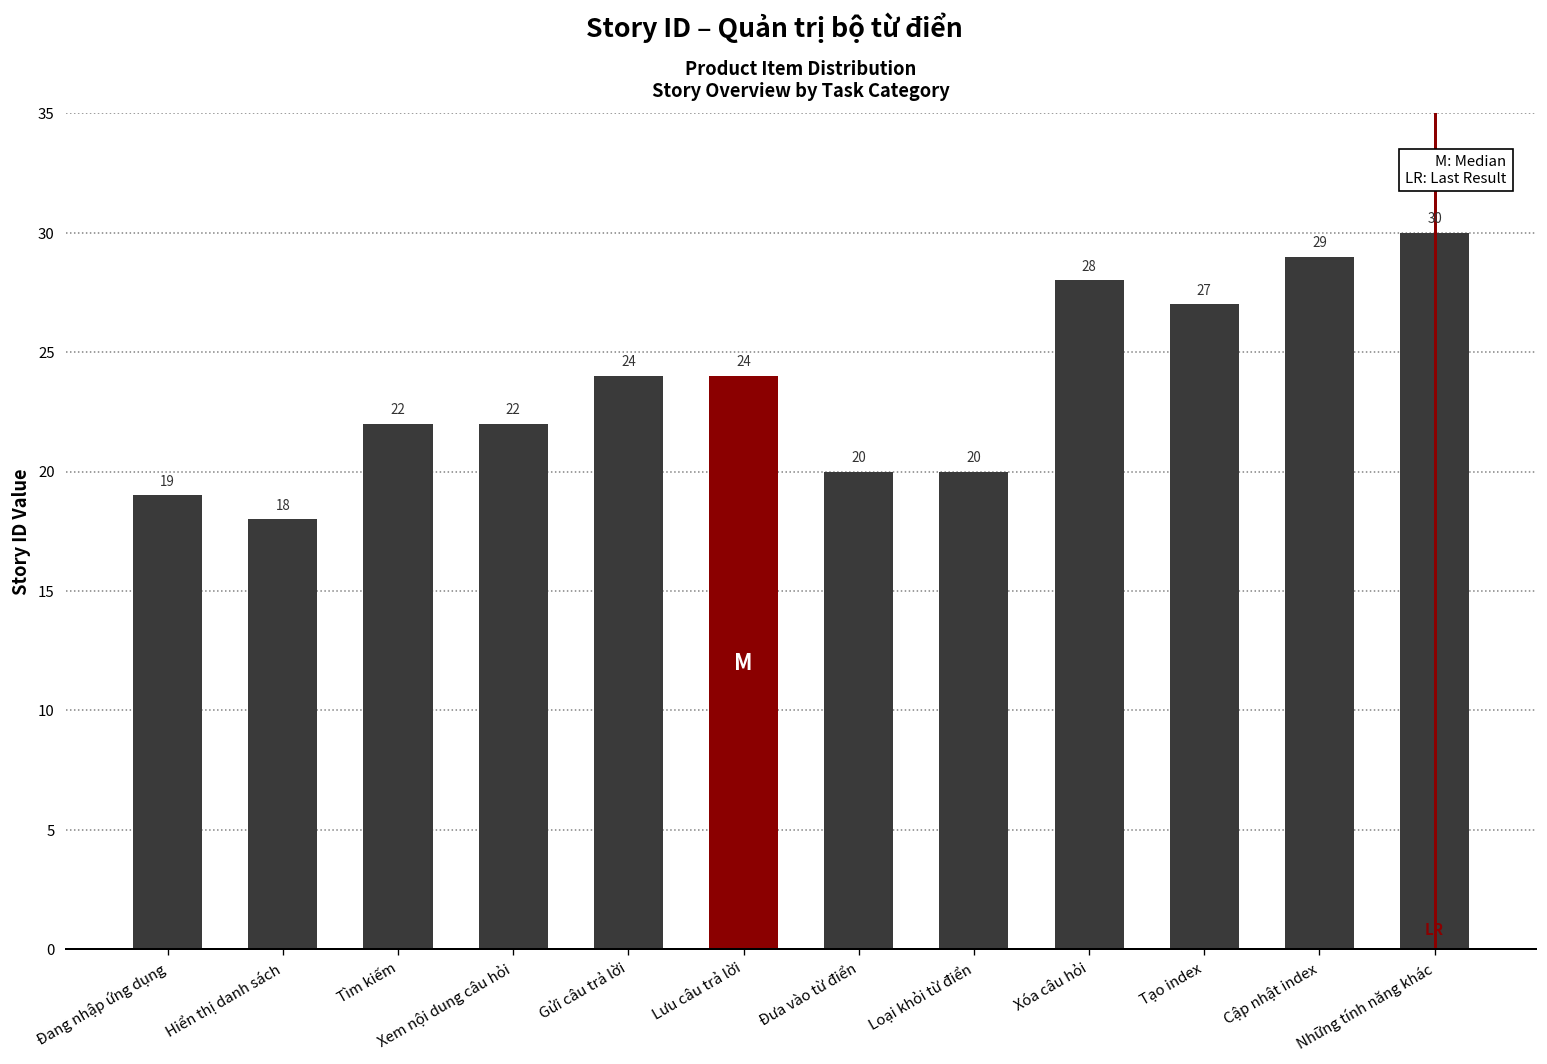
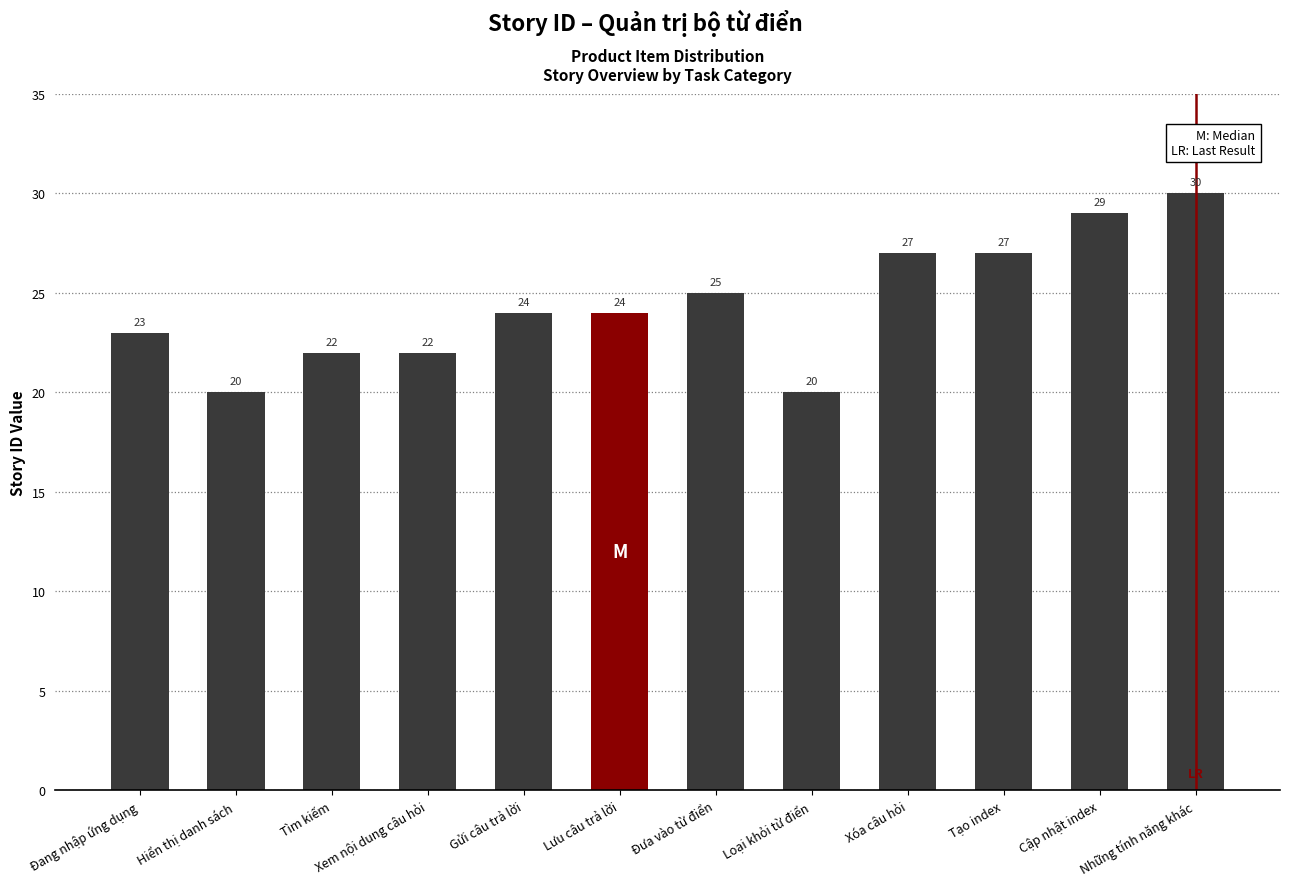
Đang nhập ứng dụng: 19 -> 23
Hiển thị danh sách: 18 -> 20
Đưa vào từ điển: 20 -> 25
Xóa câu hỏi: 28 -> 27
